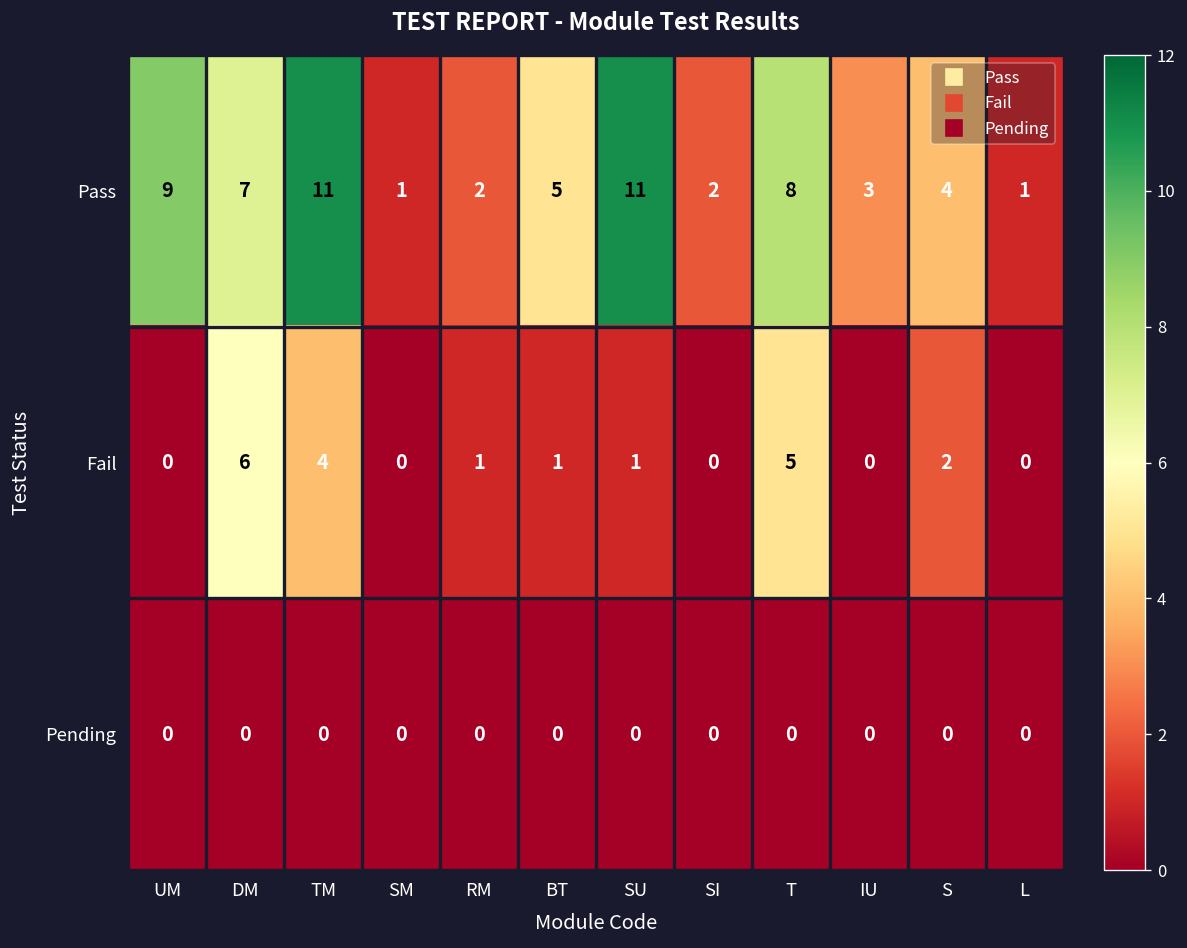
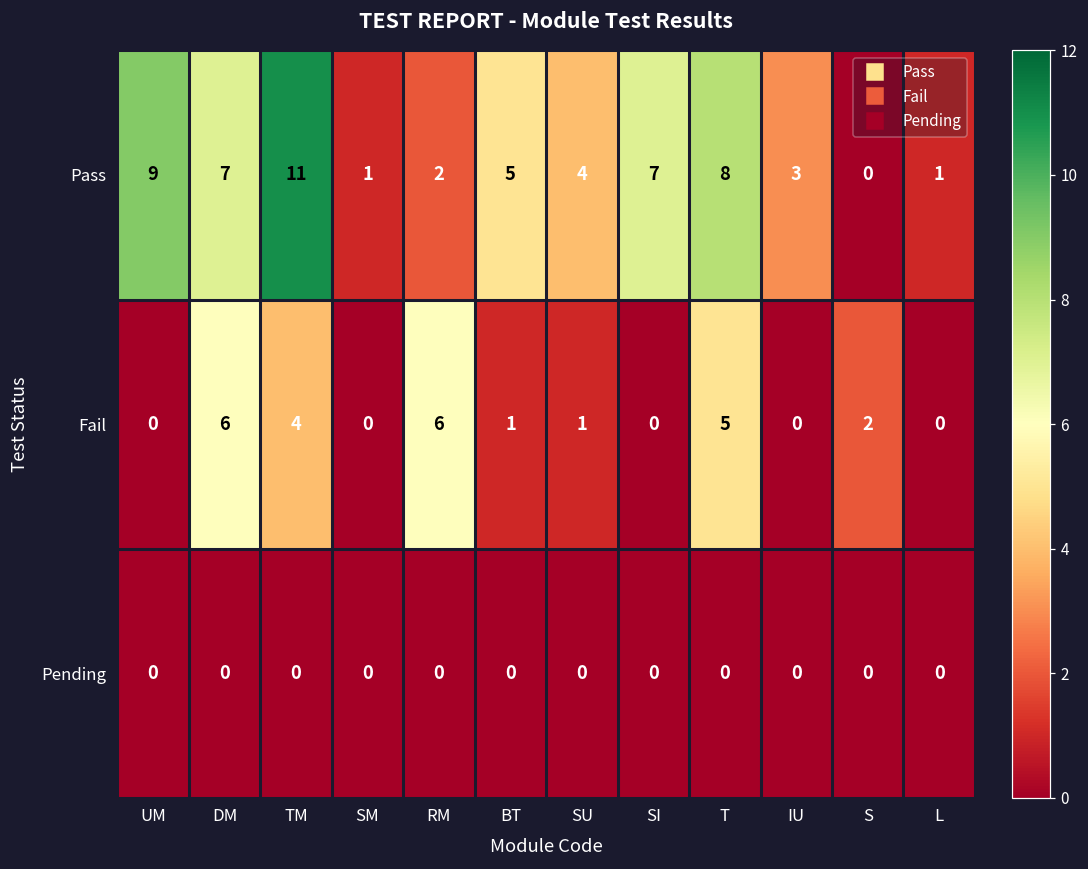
Pass, SU: 11 -> 4
Pass, SI: 2 -> 7
Pass, S: 4 -> 0
Fail, RM: 1 -> 6
